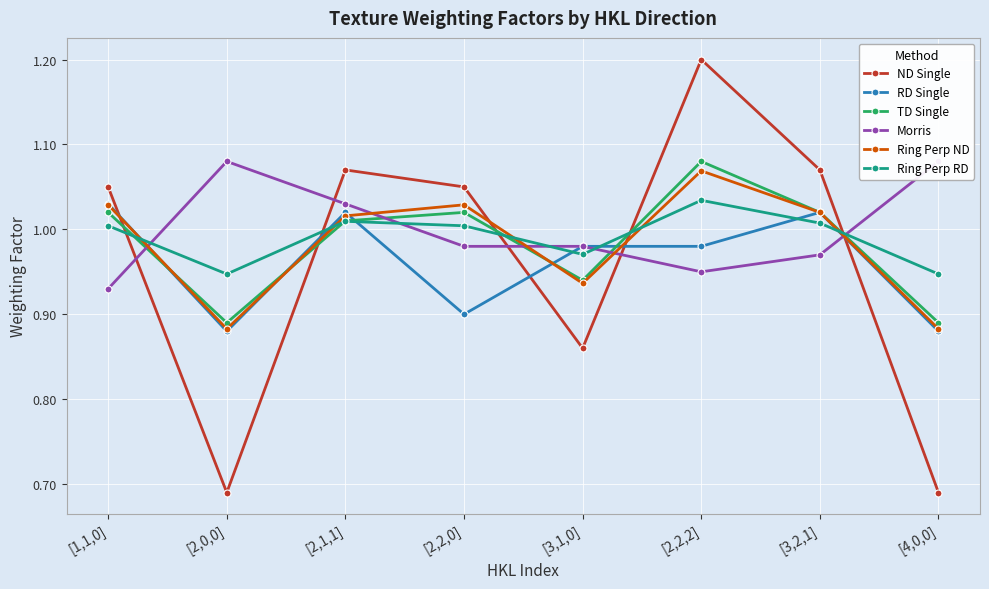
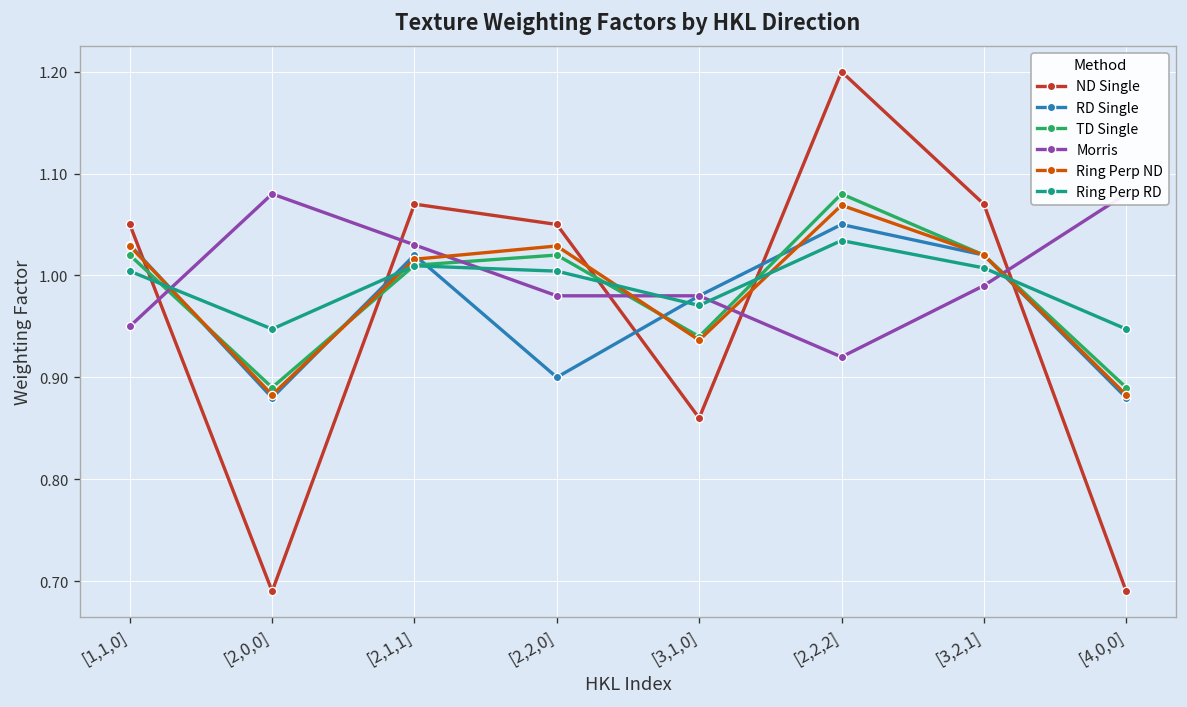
Morris, [1,1,0]: 0.93 -> 0.95
RD Single, [2,2,2]: 0.98 -> 1.05
Morris, [2,2,2]: 0.95 -> 0.92
Morris, [3,2,1]: 0.97 -> 0.99
